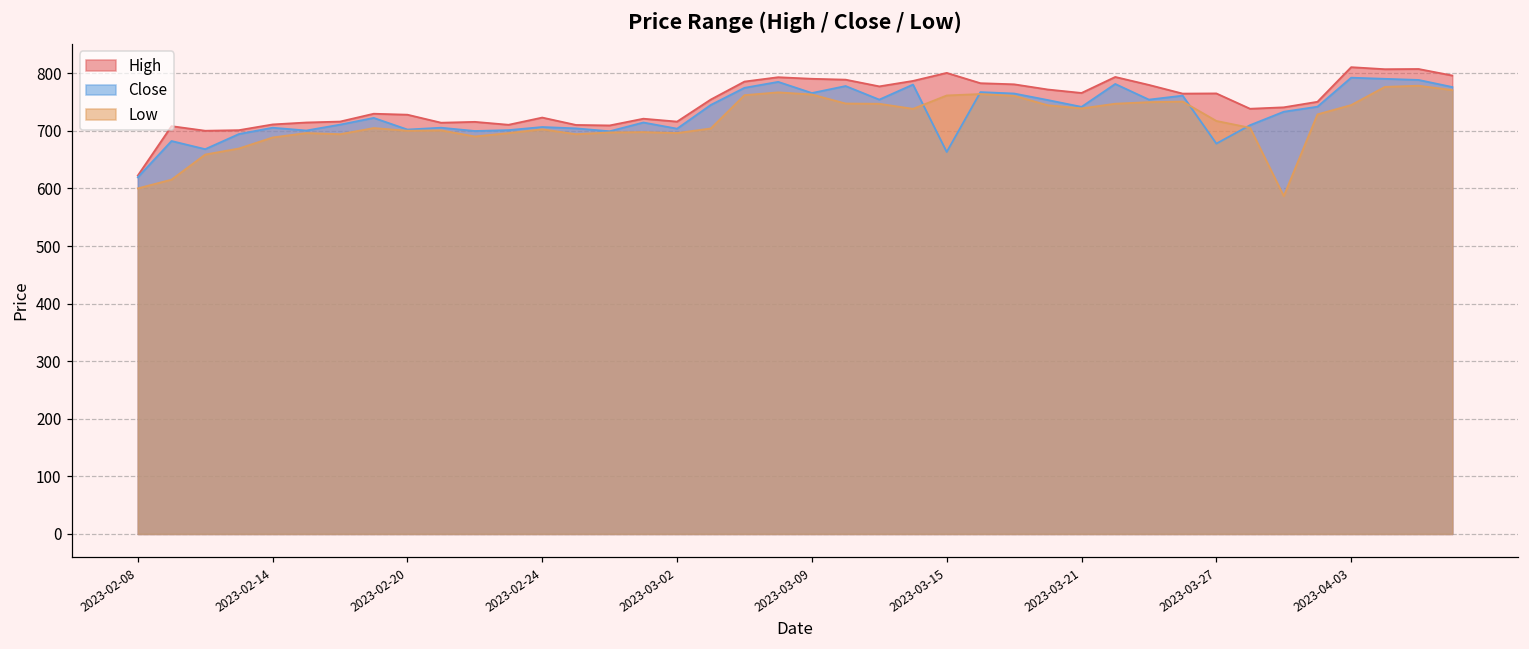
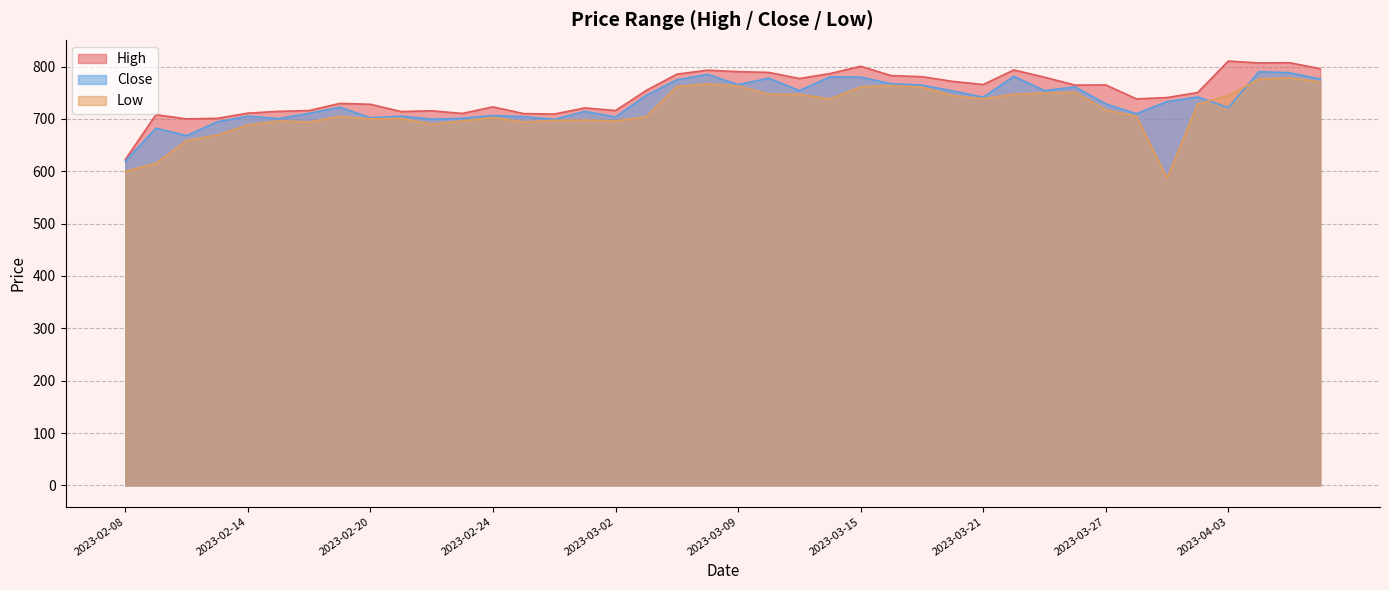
Close, 2023-03-15: 660 -> 780
Close, 2023-03-27: 680 -> 730
Close, 2023-04-03: 790 -> 720
